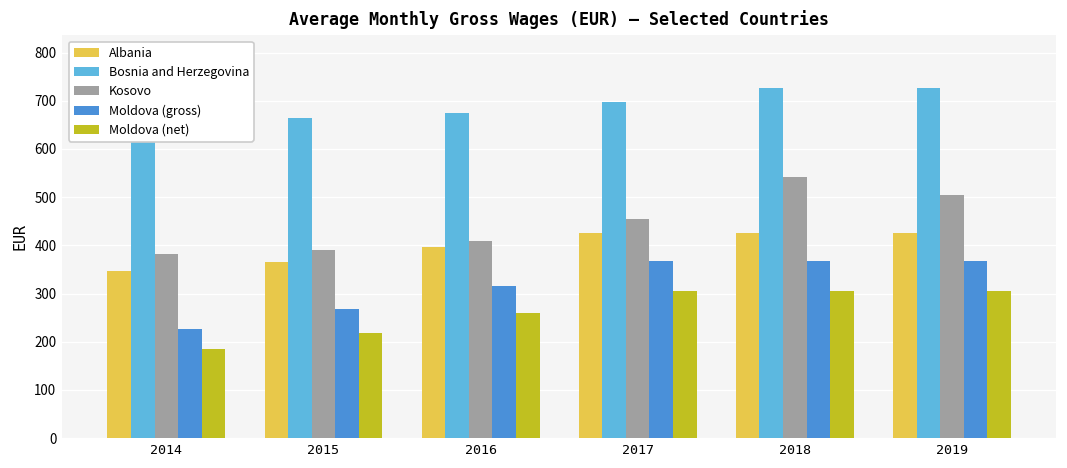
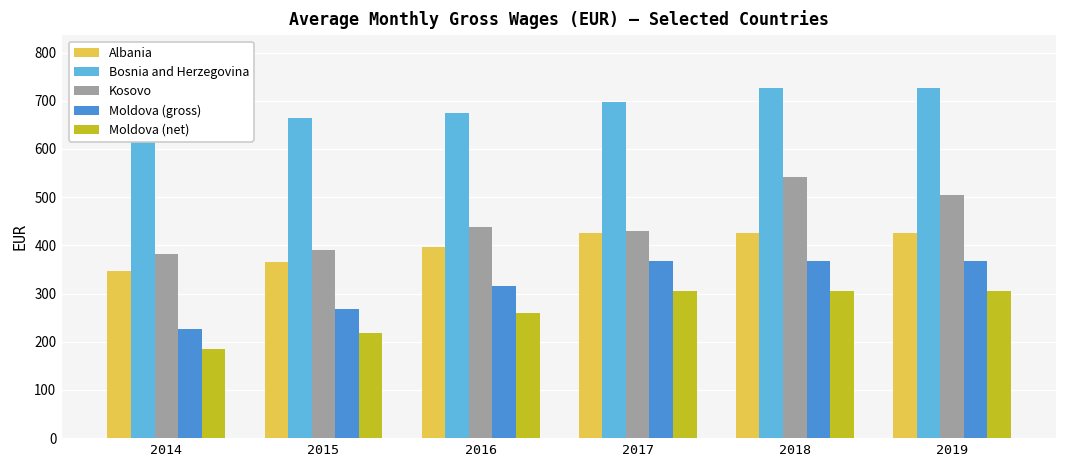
Kosovo, 2016: 410 -> 440
Kosovo, 2017: 460 -> 430
